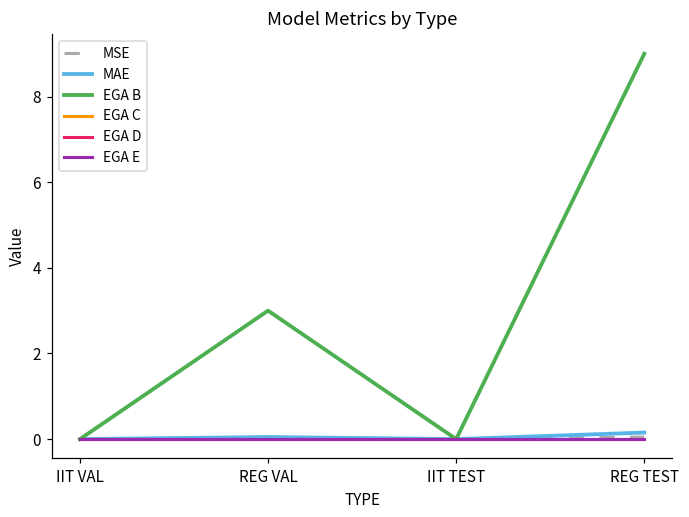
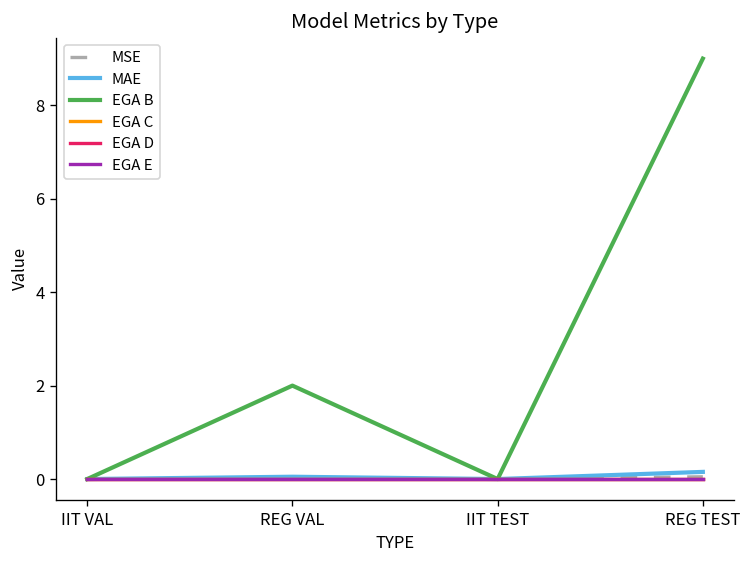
EGA B, REG VAL: 3 -> 2
